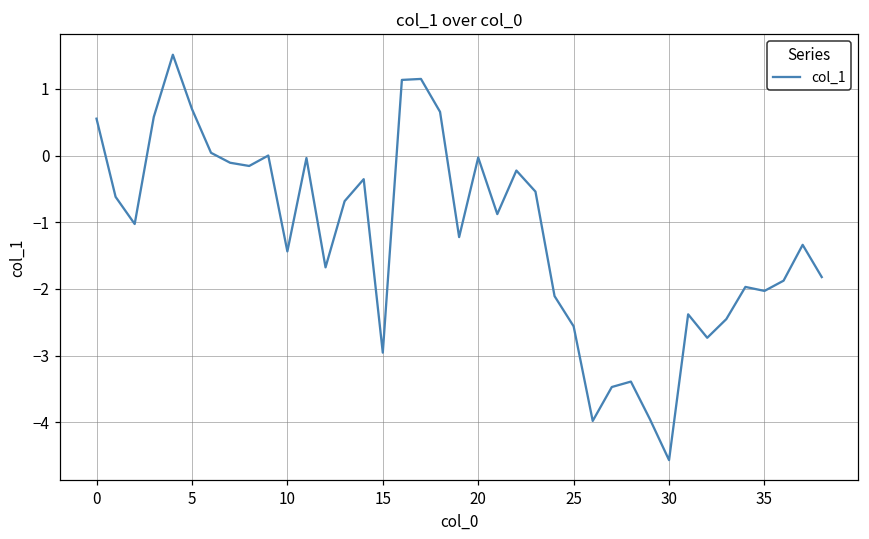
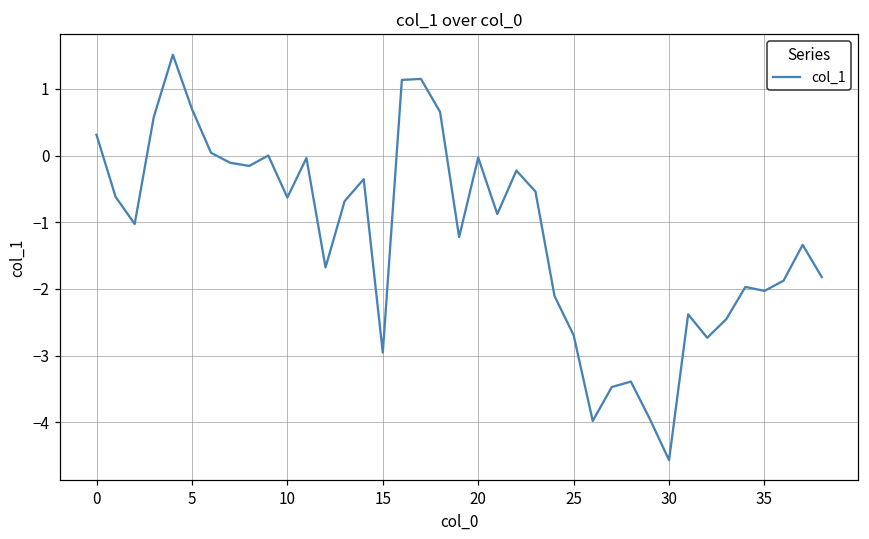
0: 0.6 -> 0.3
10: -1.4 -> -0.6
25: -2.6 -> -2.7
